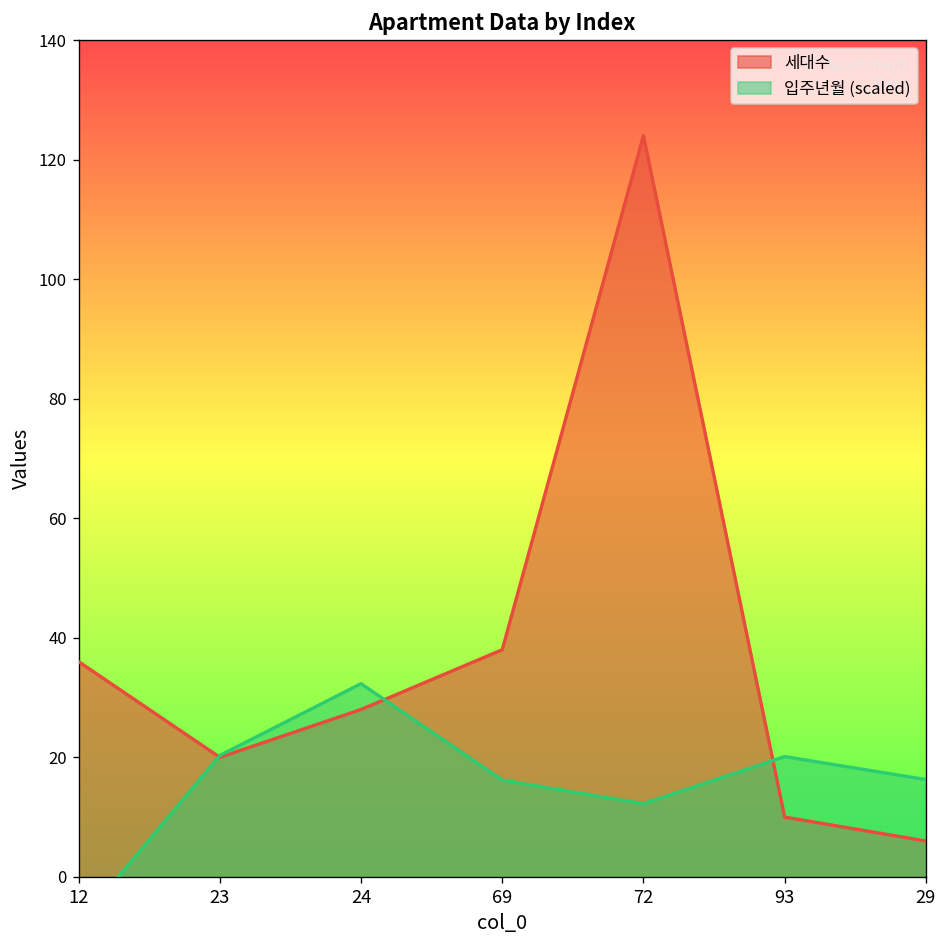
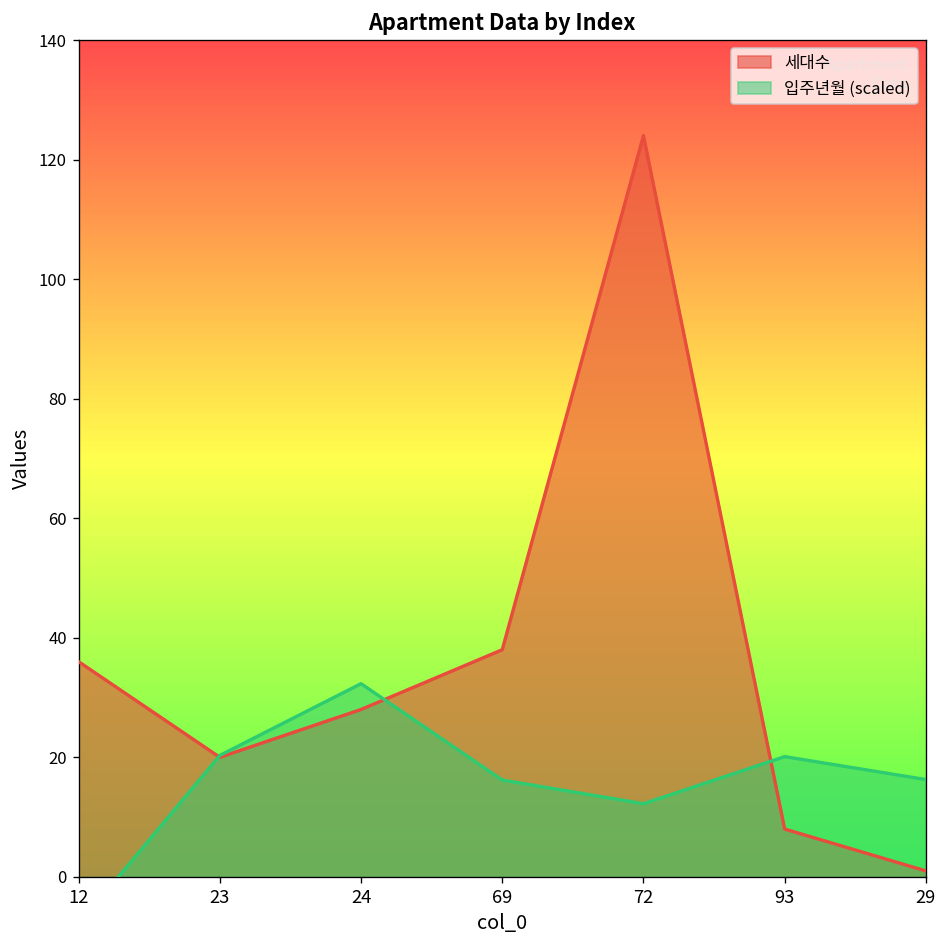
세대수, 93: 10 -> 8
세대수, 29: 6 -> 1
